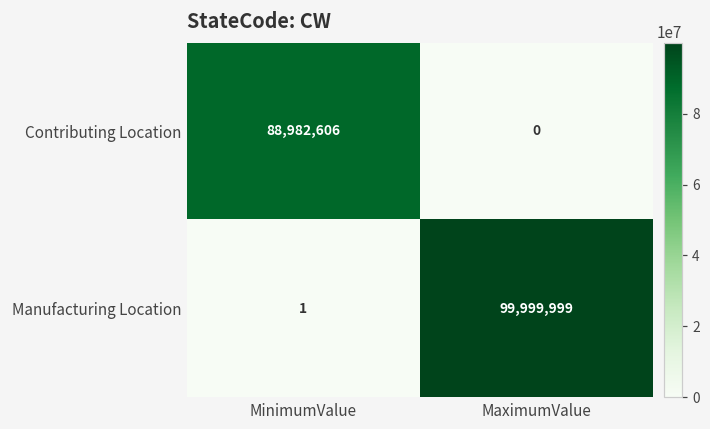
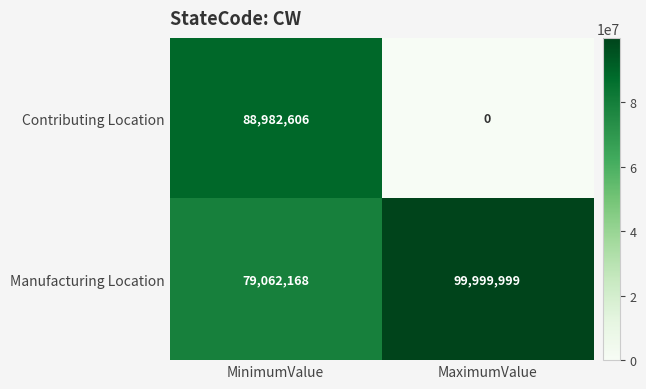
Manufacturing Location, MinimumValue: 1 -> 79,062,168
